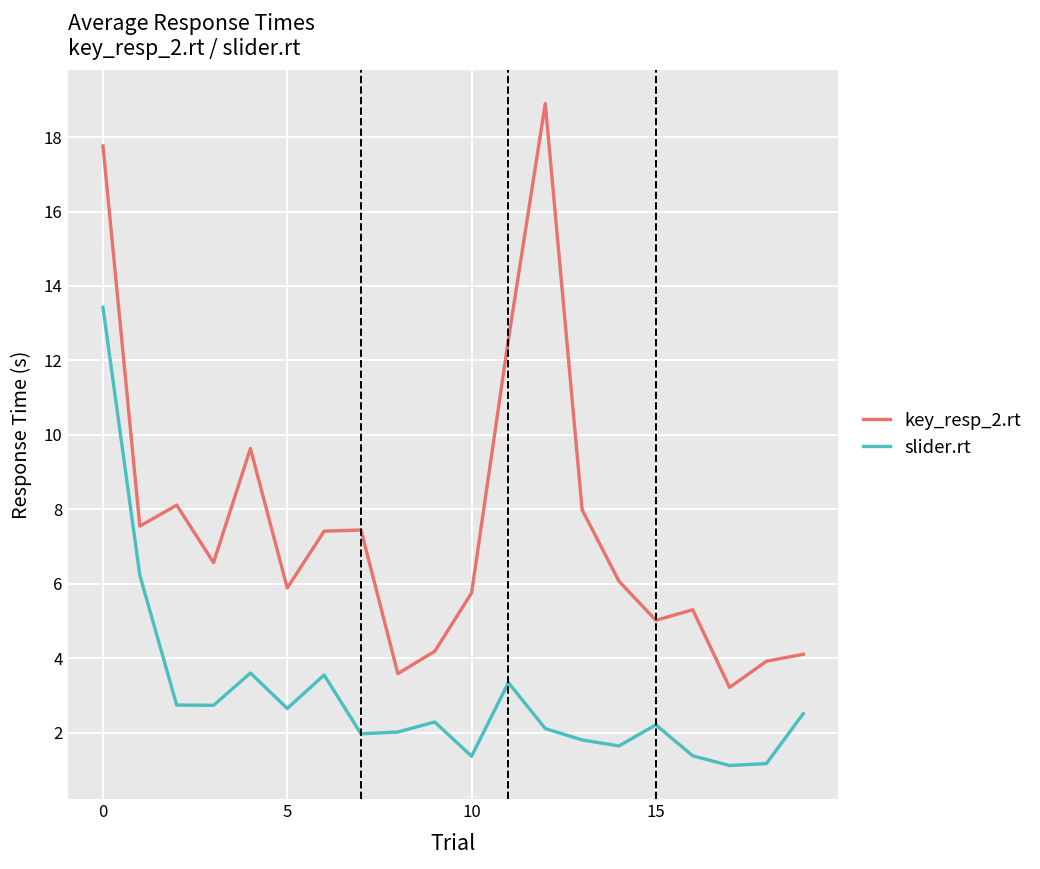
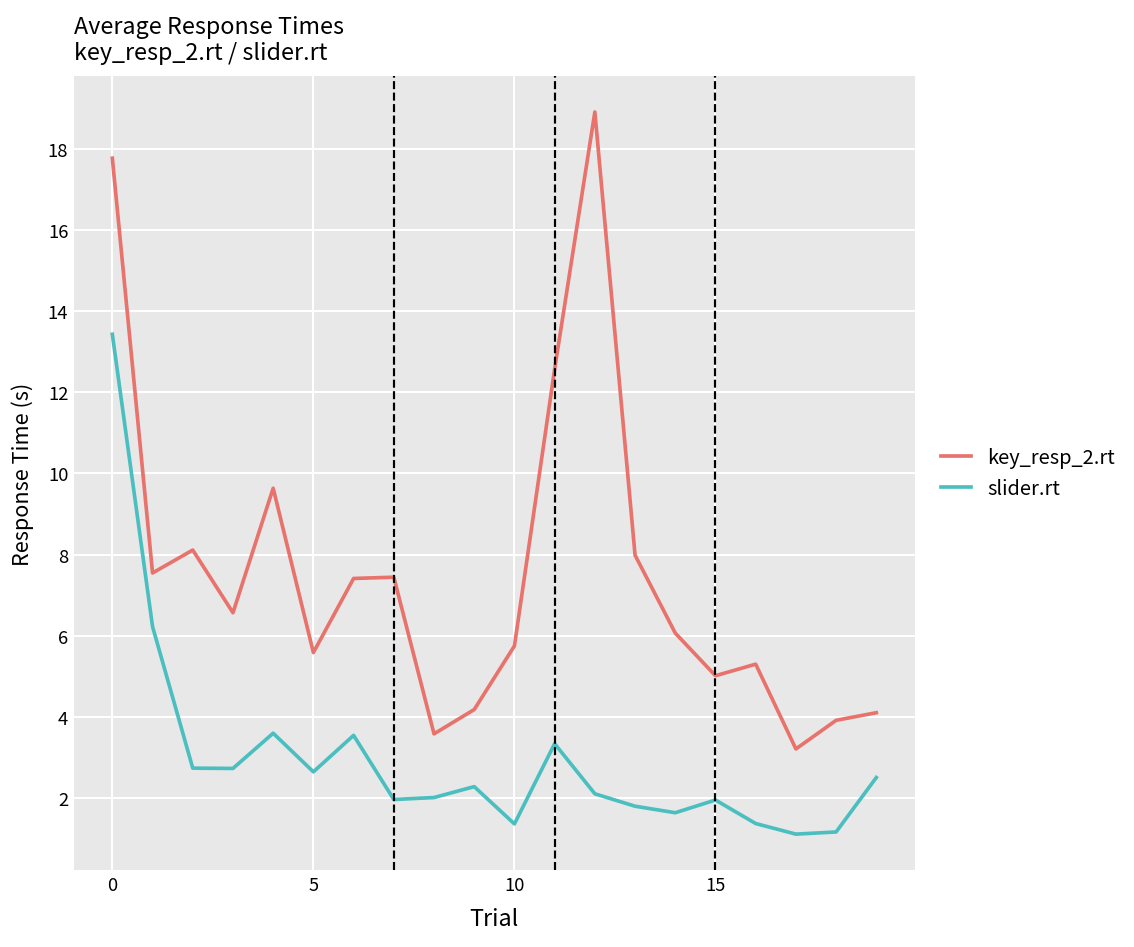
key_resp_2.rt, 5: 5.9 -> 5.6
slider.rt, 15: 2.2 -> 2.0
